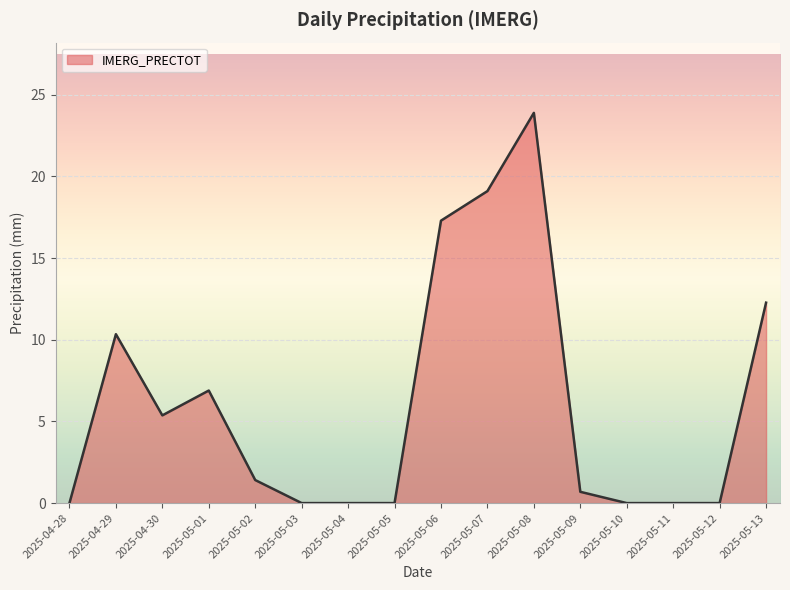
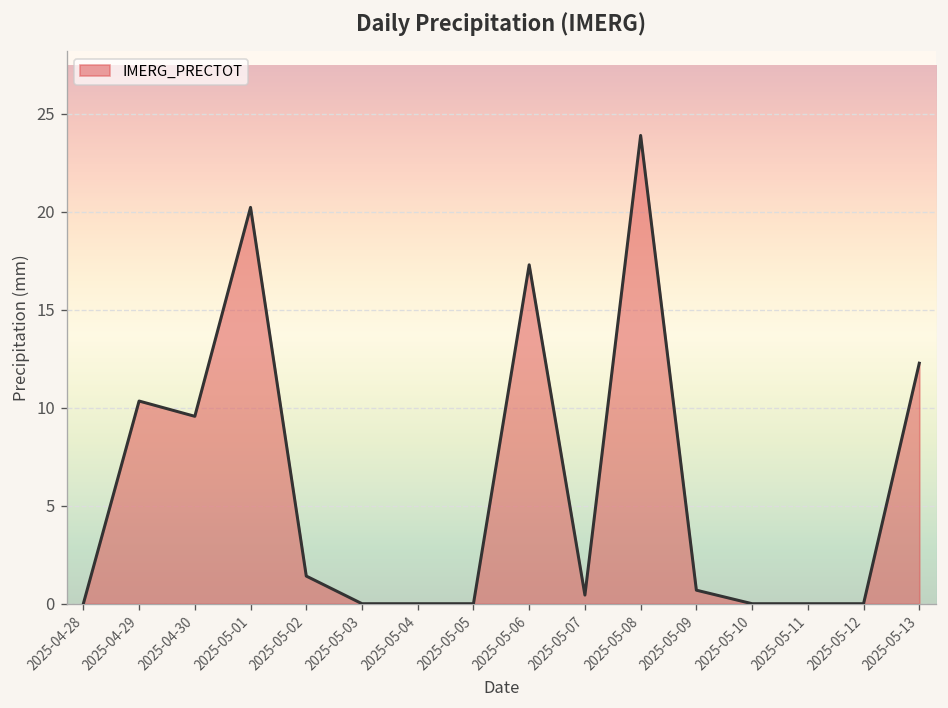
2025-04-30: 5.4 -> 9.6
2025-05-01: 6.9 -> 20.2
2025-05-07: 19.1 -> 0.4
